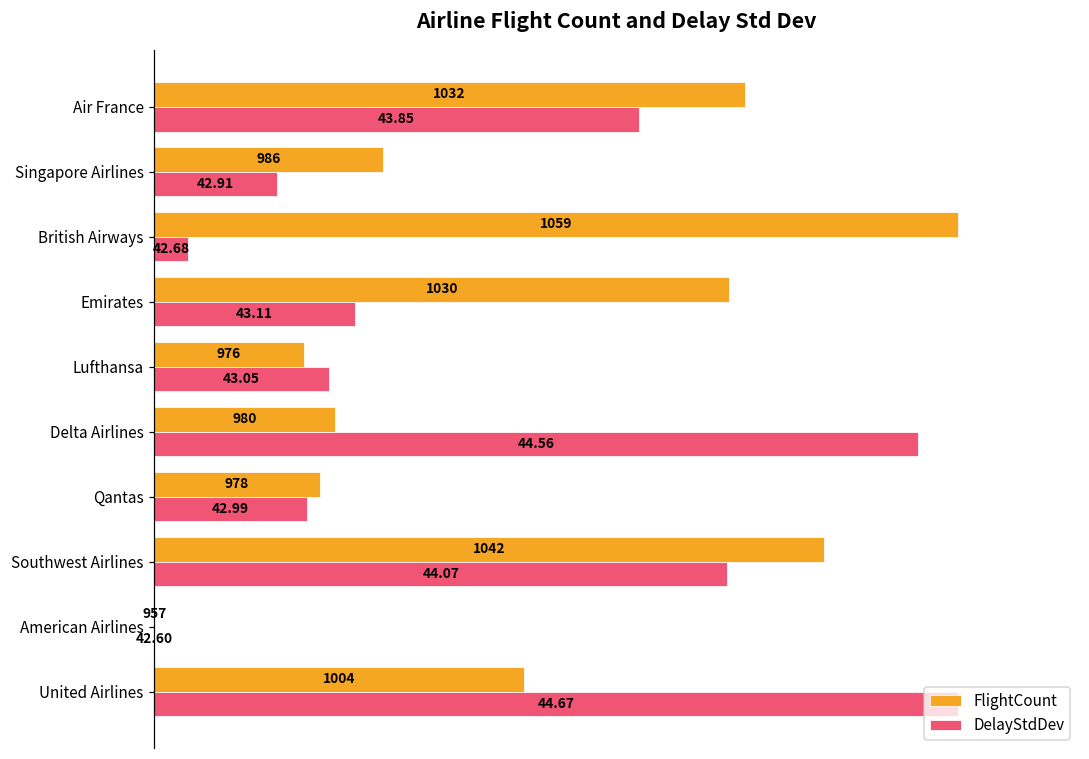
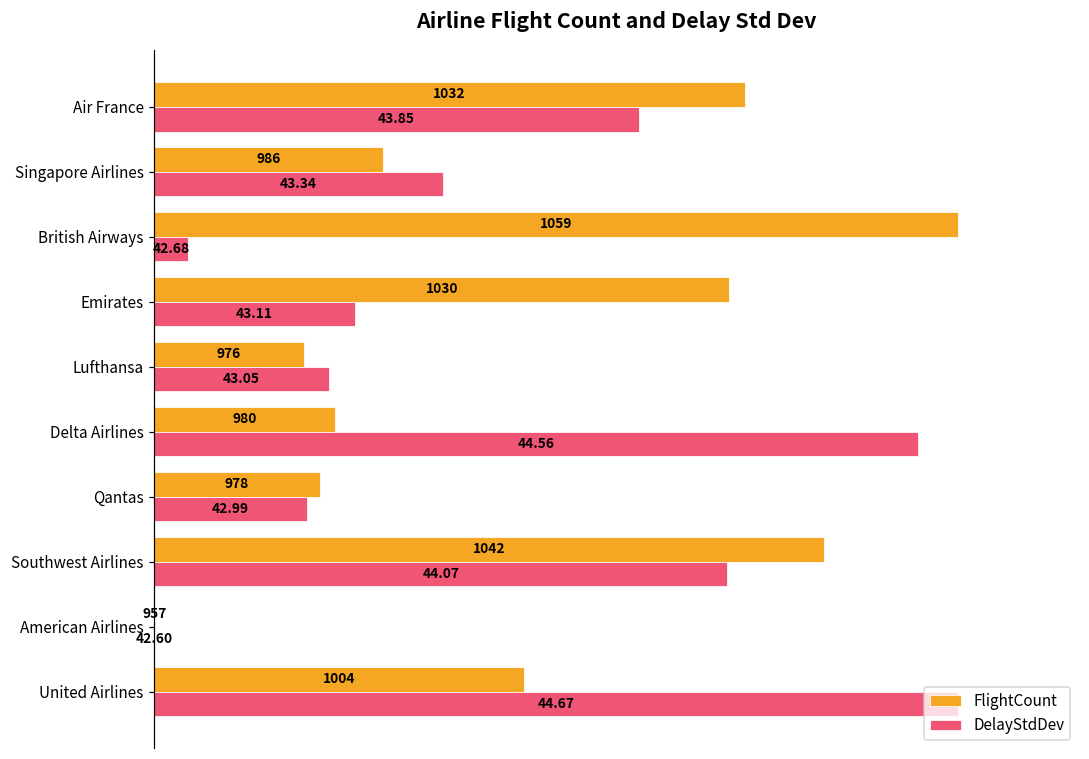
DelayStdDev, Singapore Airlines: 42.91 -> 43.34
